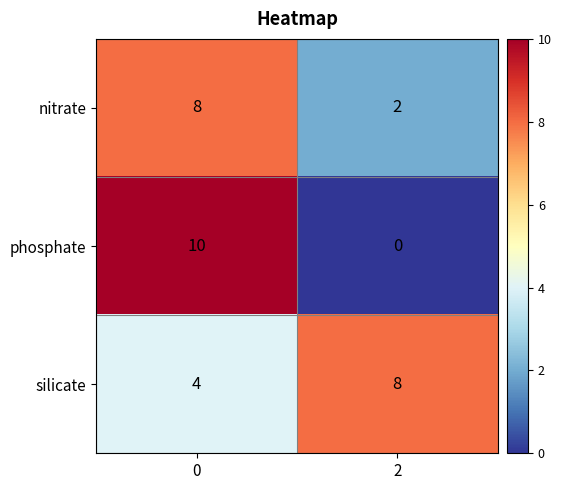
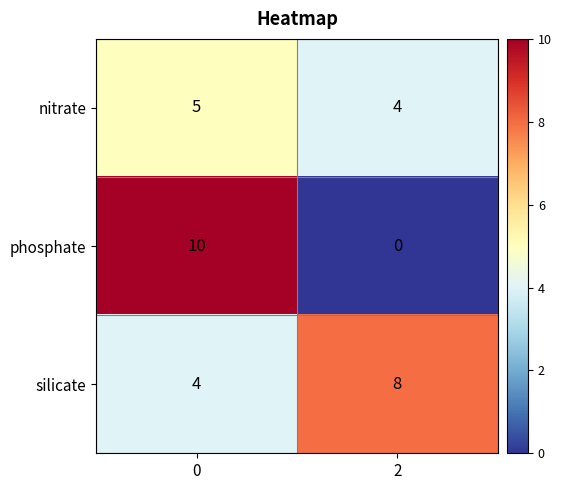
nitrate, 0: 8 -> 5
nitrate, 2: 2 -> 4
